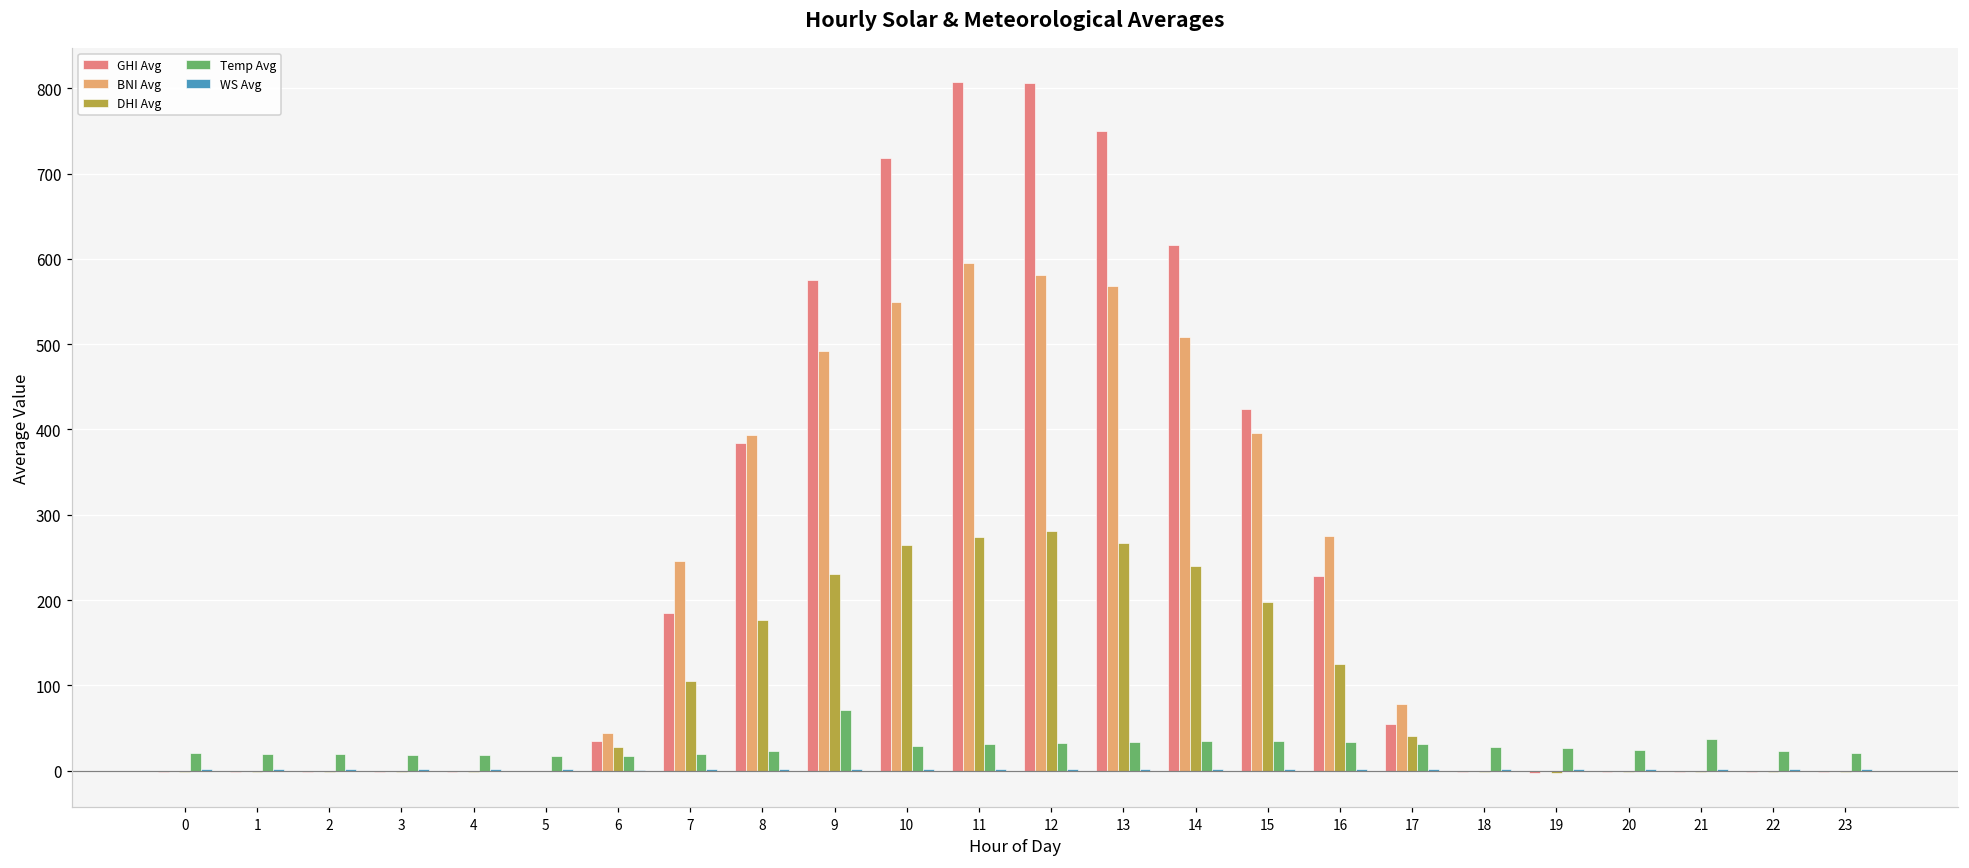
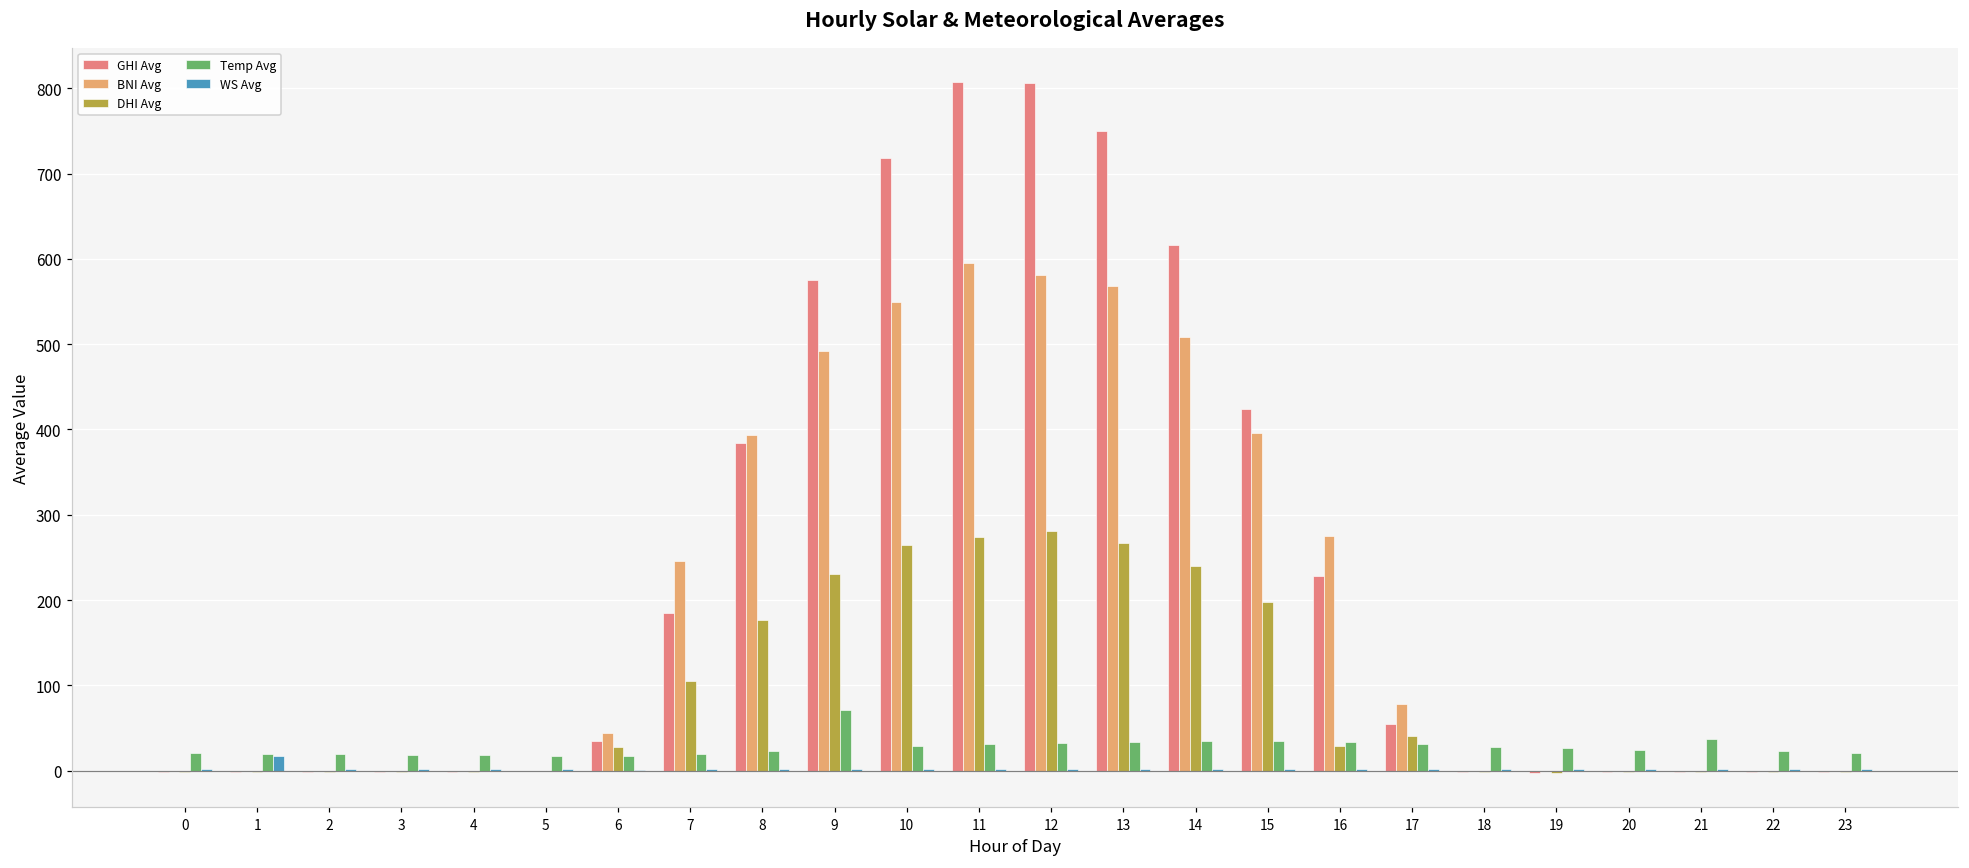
WS Avg, 1: 0 -> 20
DHI Avg, 16: 120 -> 30
